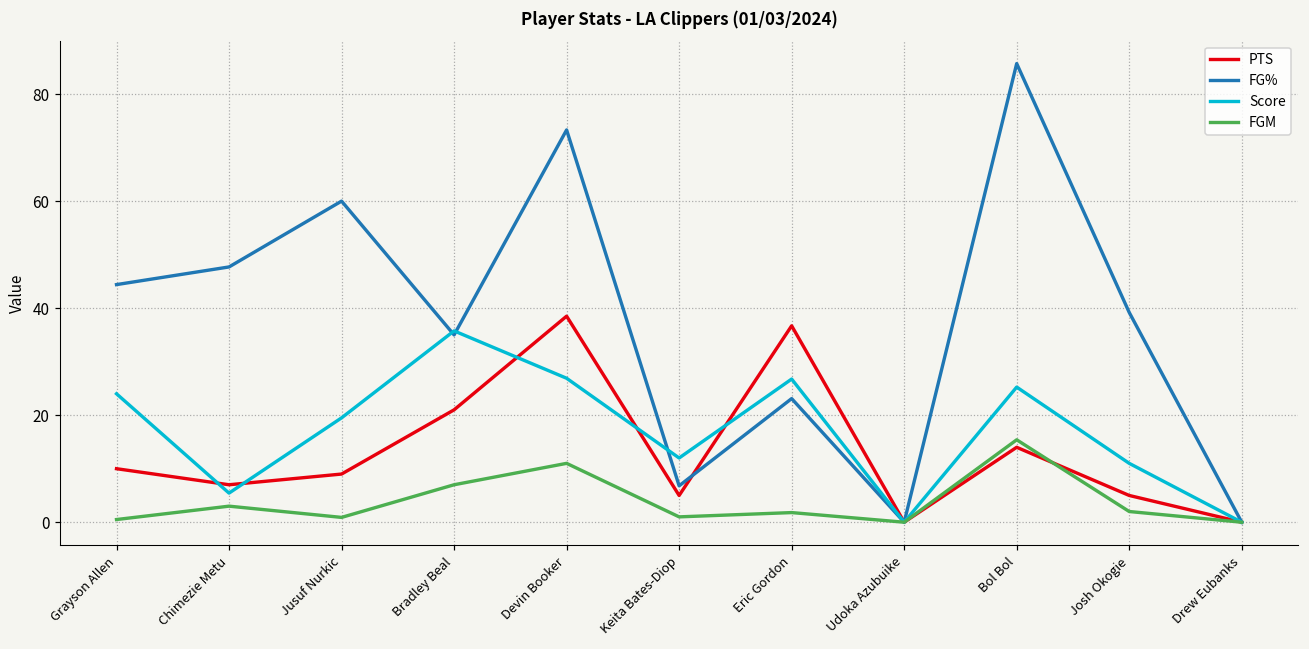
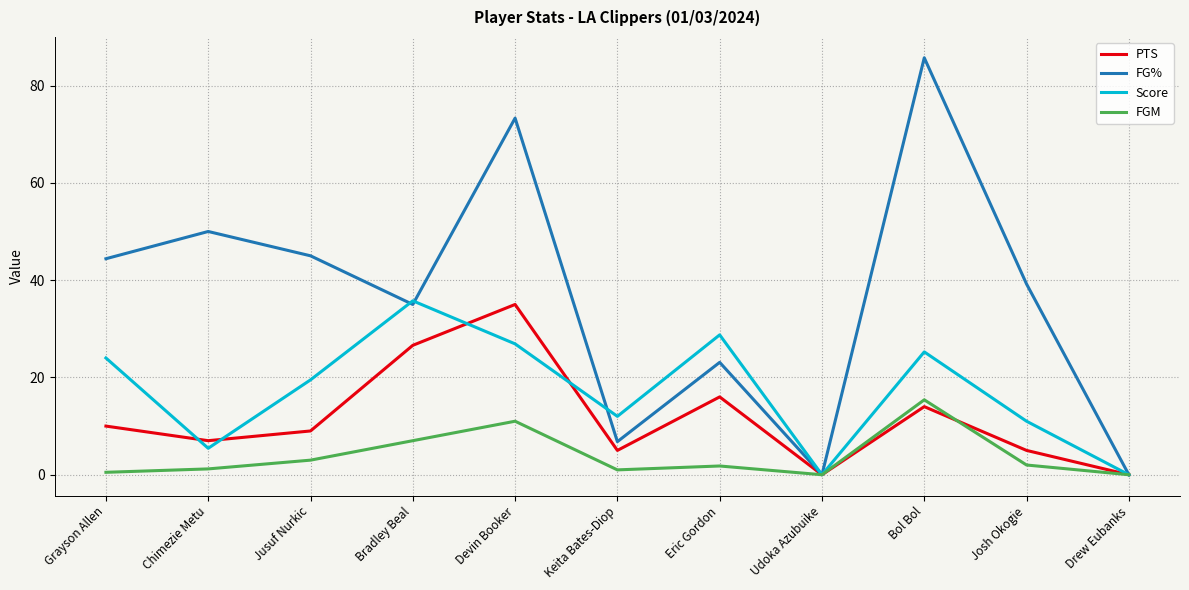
FG%, Chimezie Metu: 48 -> 50
FGM, Chimezie Metu: 3 -> 1
FG%, Jusuf Nurkic: 60 -> 45
FGM, Jusuf Nurkic: 1 -> 3
PTS, Bradley Beal: 21 -> 27
PTS, Devin Booker: 39 -> 35
PTS, Eric Gordon: 37 -> 16
Score, Eric Gordon: 27 -> 29
